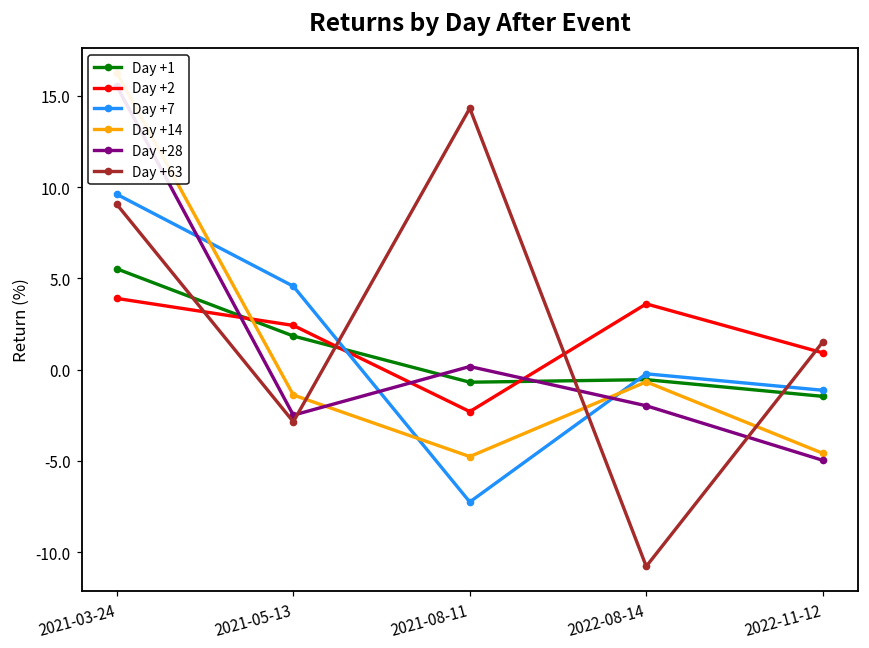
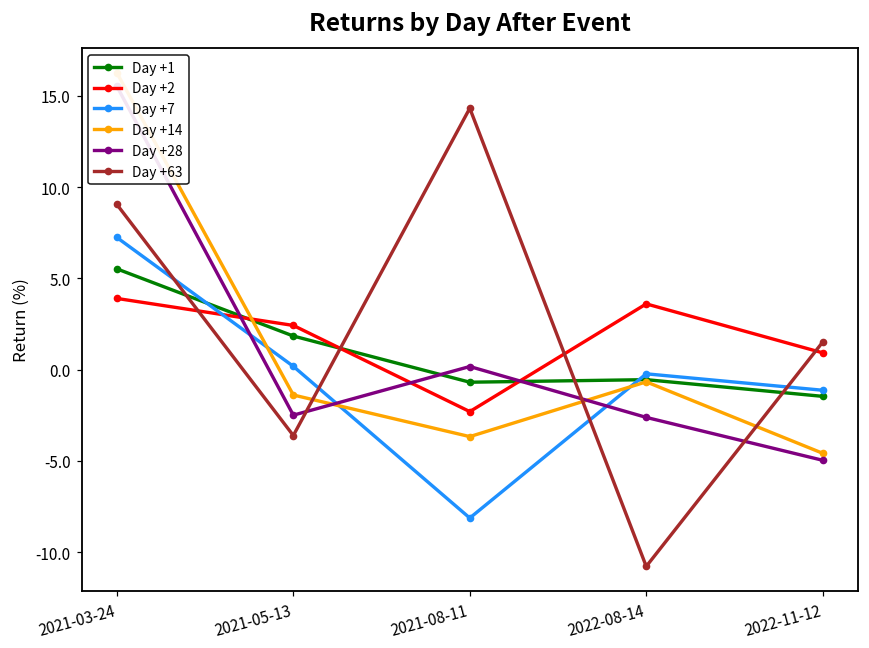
Day +7, 2021-03-24: 9.6 -> 7.2
Day +7, 2021-05-13: 4.6 -> 0.2
Day +63, 2021-05-13: -2.9 -> -3.6
Day +7, 2021-08-11: -7.3 -> -8.1
Day +14, 2021-08-11: -4.8 -> -3.7
Day +28, 2022-08-14: -2.0 -> -2.6
